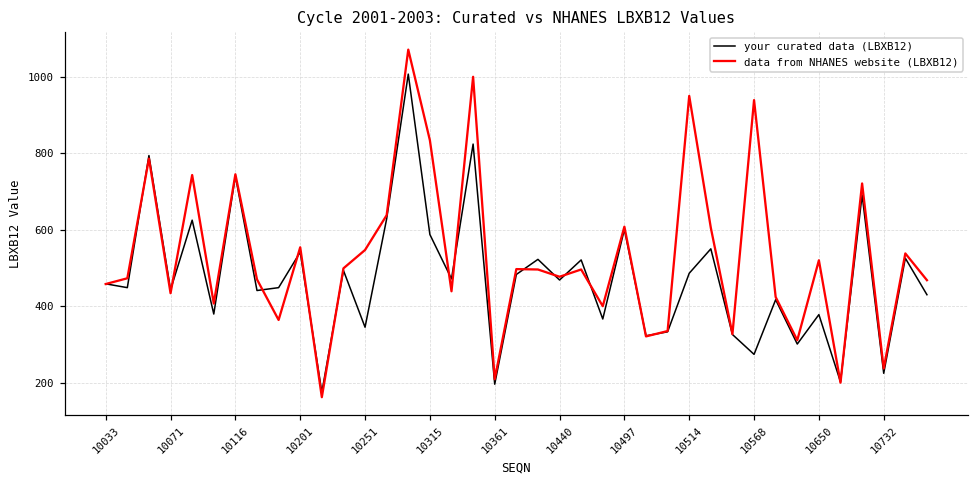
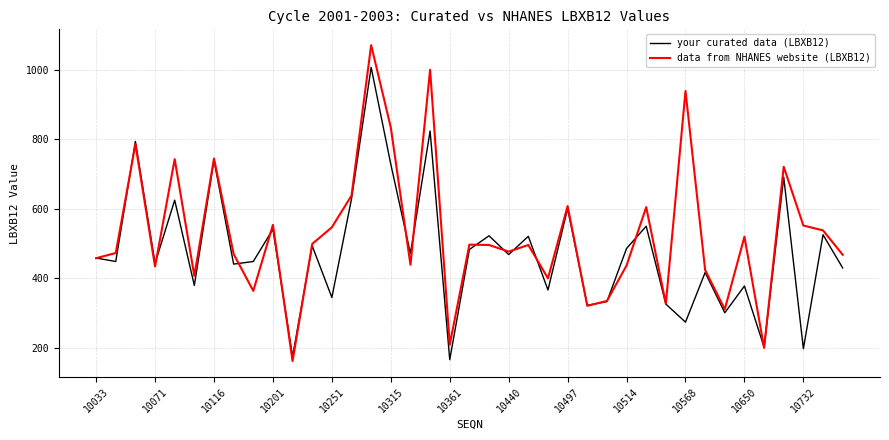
your curated data (LBXB12), 10315: 590 -> 730
your curated data (LBXB12), 10361: 200 -> 170
data from NHANES website (LBXB12), 10514: 950 -> 440
your curated data (LBXB12), 10732: 220 -> 200
data from NHANES website (LBXB12), 10732: 240 -> 550
